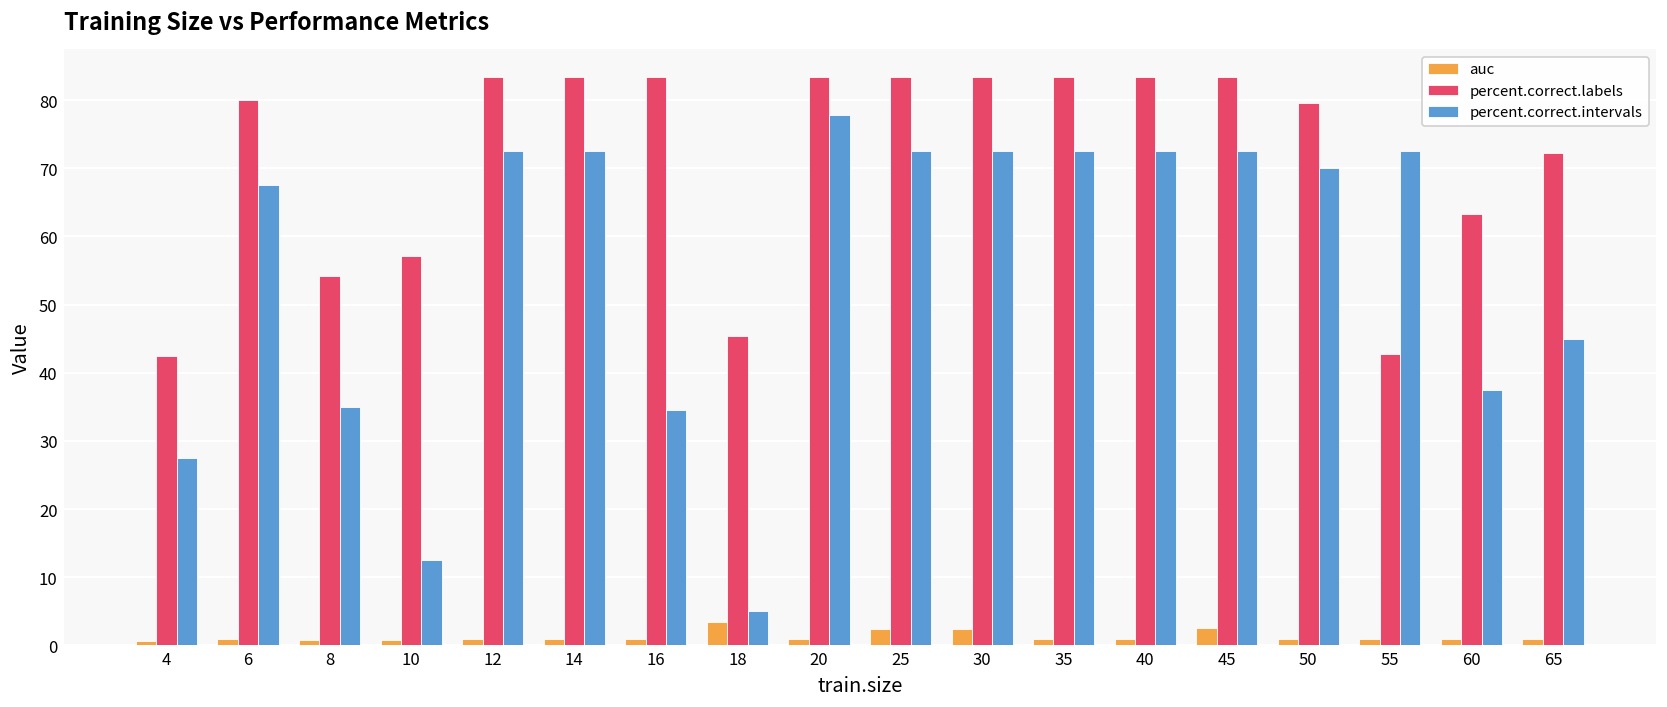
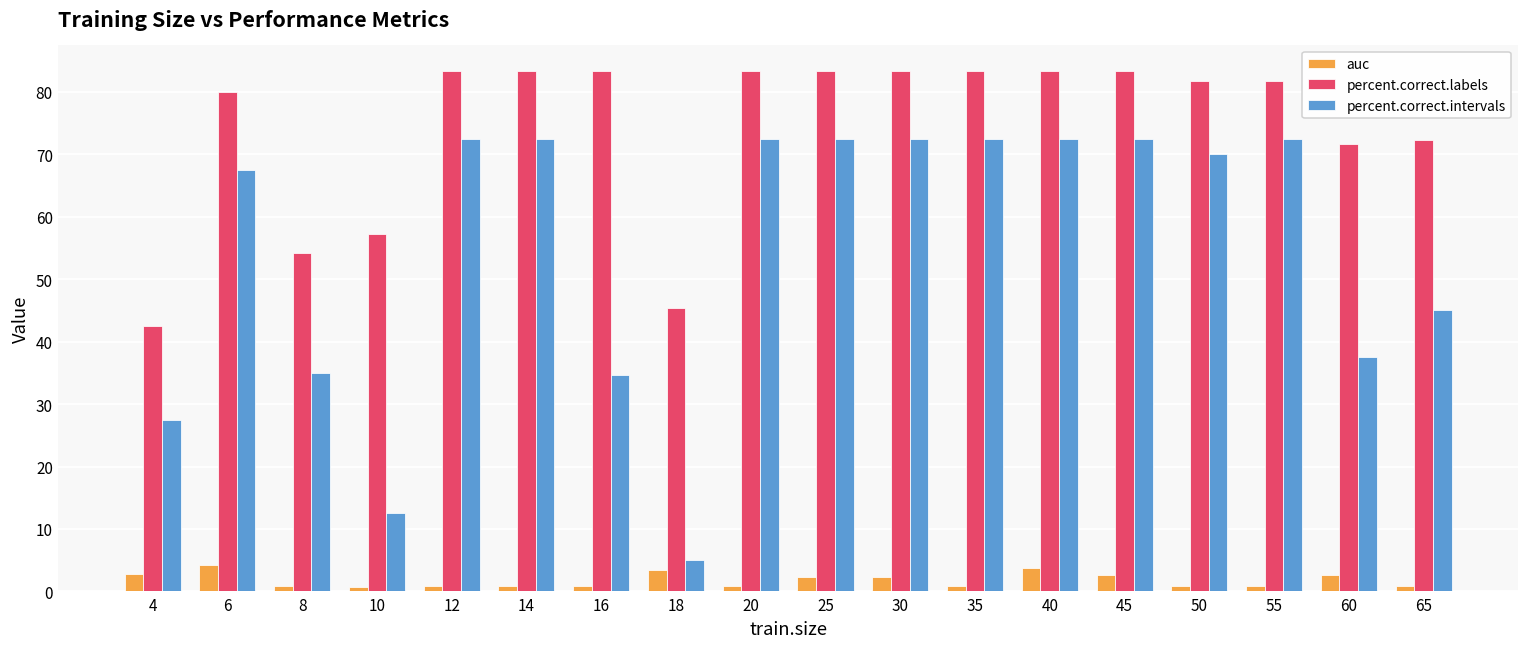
auc, 4: 1 -> 3
auc, 6: 1 -> 4
percent.correct.intervals, 20: 78 -> 73
auc, 40: 1 -> 4
percent.correct.labels, 50: 80 -> 82
percent.correct.labels, 55: 43 -> 82
auc, 60: 1 -> 3
percent.correct.labels, 60: 63 -> 72
